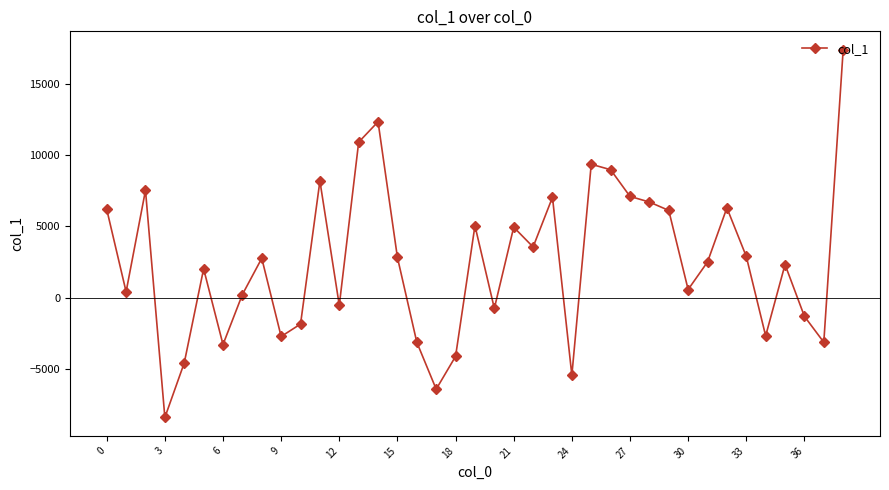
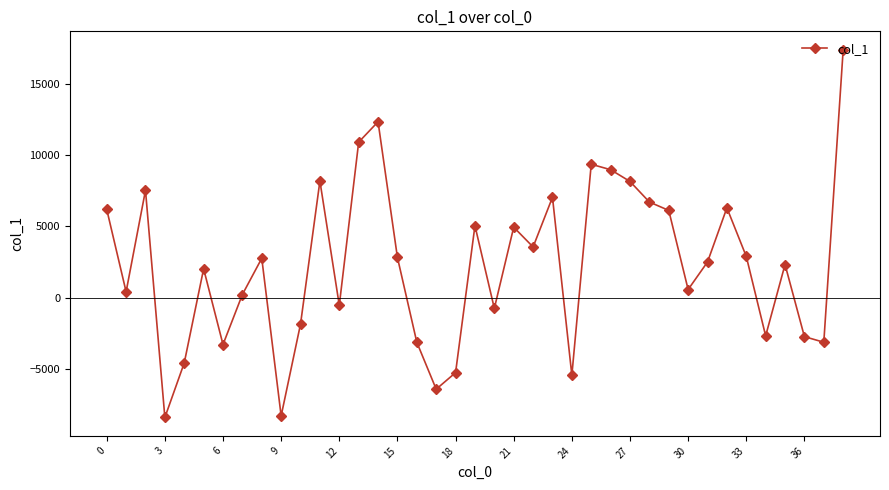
9: -2700 -> -8300
18: -4100 -> -5300
27: 7100 -> 8100
36: -1300 -> -2700
